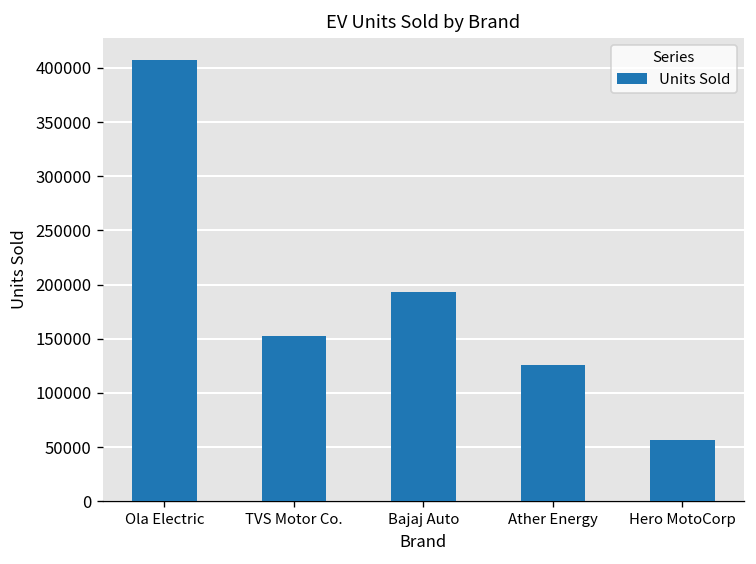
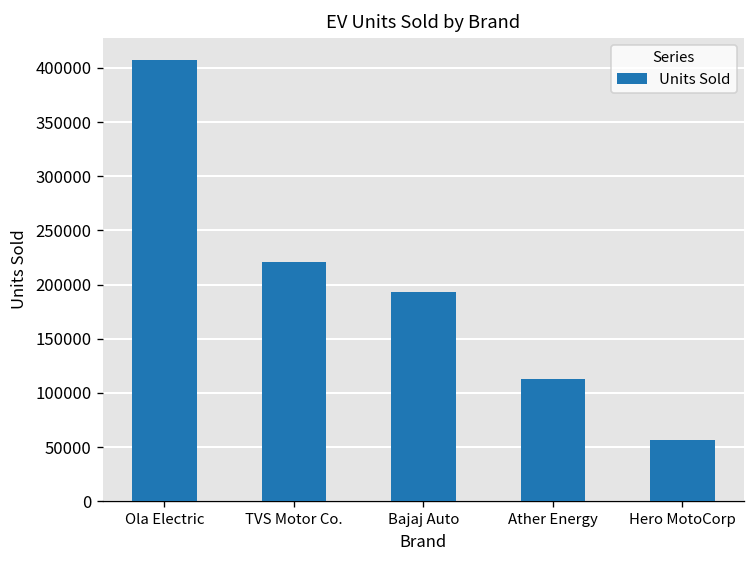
TVS Motor Co.: 150000 -> 220000
Ather Energy: 130000 -> 110000
